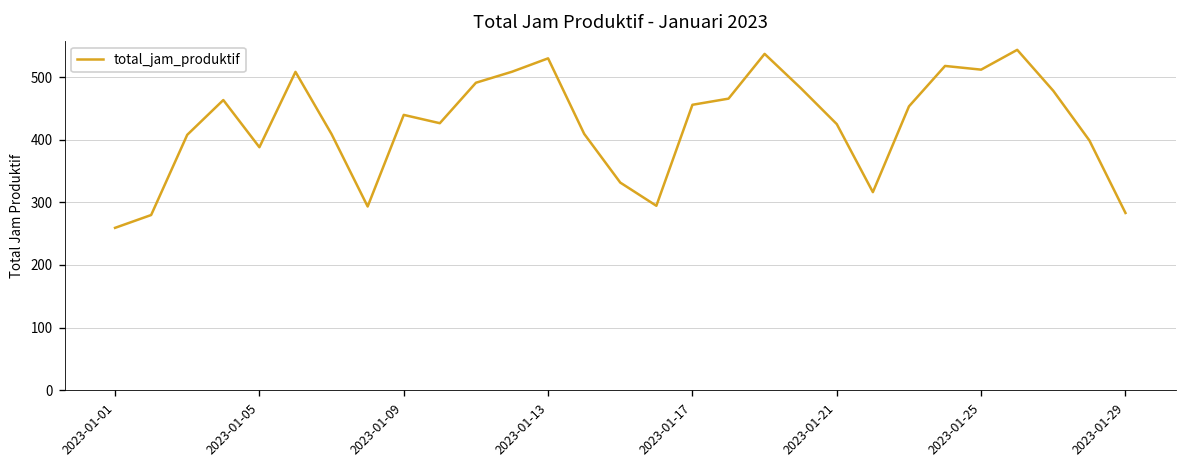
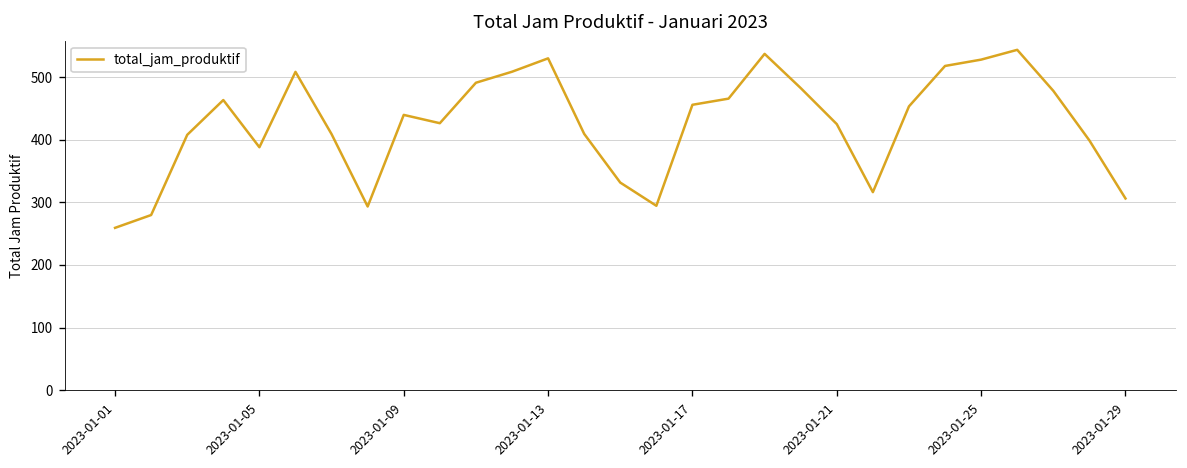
2023-01-25: 510 -> 530
2023-01-29: 280 -> 310
